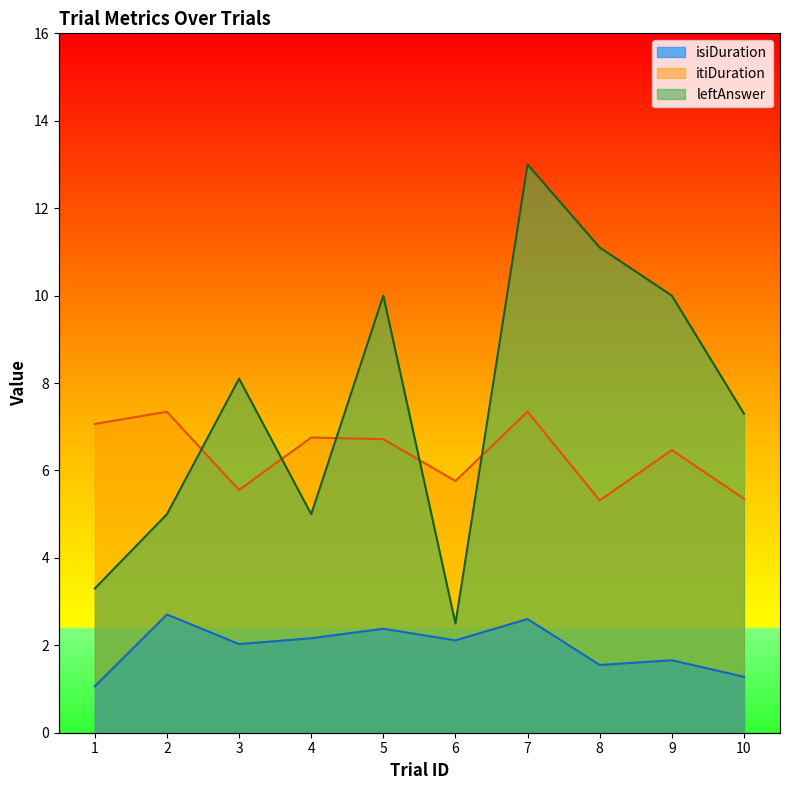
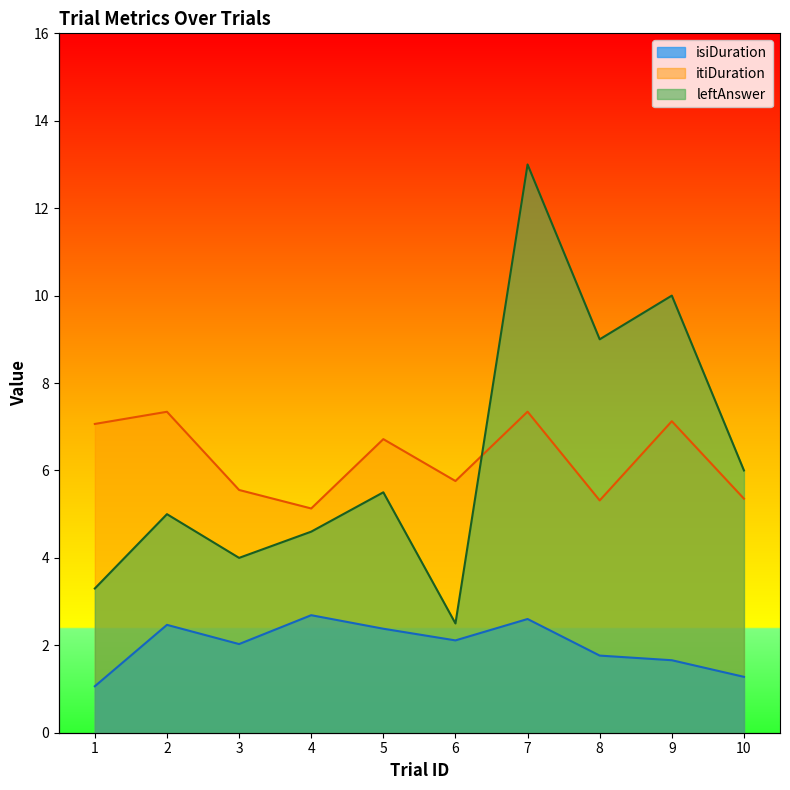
isiDuration, 2: 2.7 -> 2.5
leftAnswer, 3: 8.1 -> 4.0
isiDuration, 4: 2.2 -> 2.7
itiDuration, 4: 6.8 -> 5.1
leftAnswer, 4: 5.0 -> 4.6
leftAnswer, 5: 10.0 -> 5.5
isiDuration, 8: 1.5 -> 1.8
leftAnswer, 8: 11.1 -> 9.0
itiDuration, 9: 6.5 -> 7.1
leftAnswer, 10: 7.3 -> 6.0
